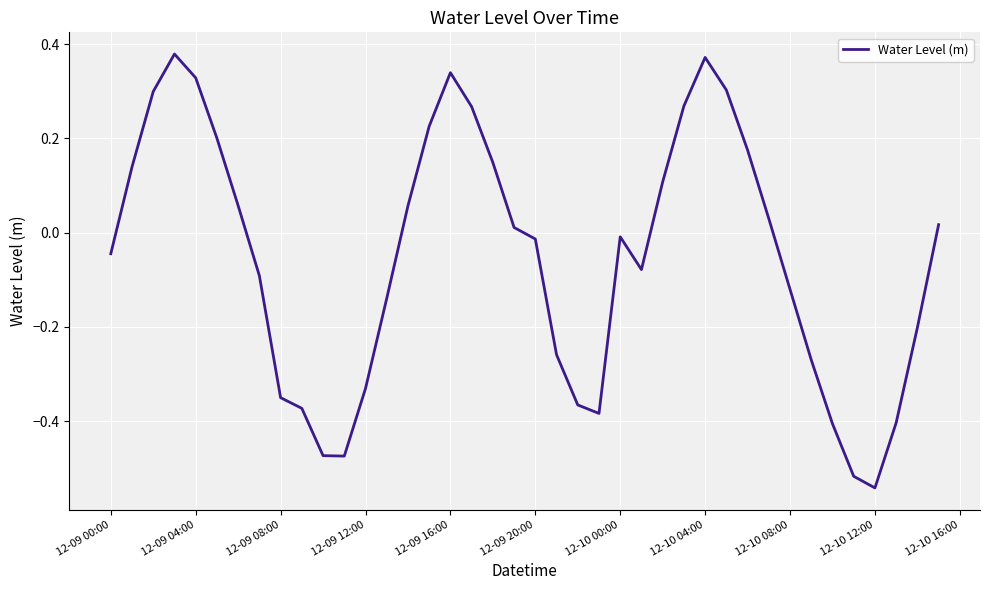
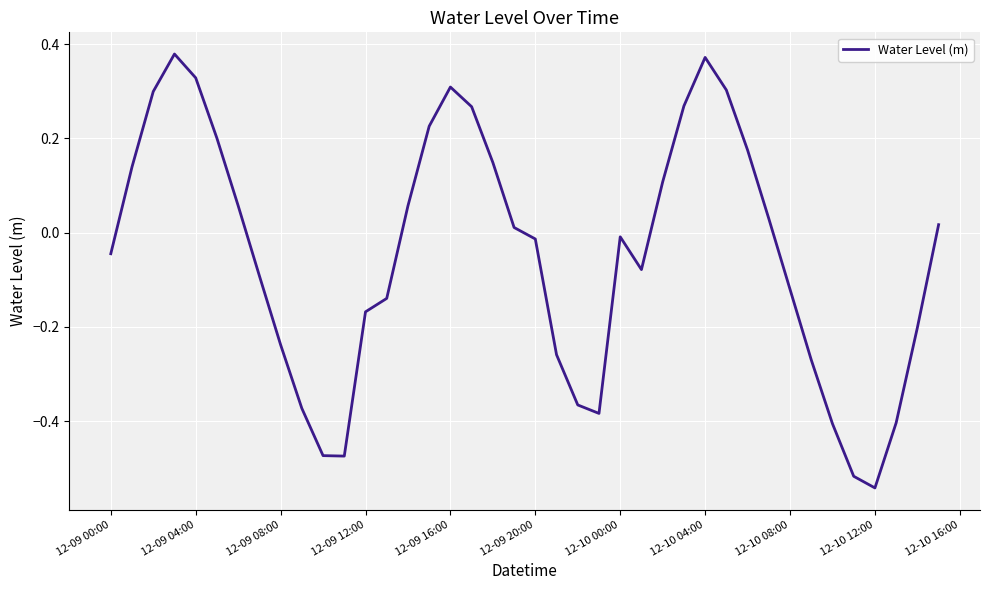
12-09 08:00: -0.35 -> -0.24
12-09 12:00: -0.33 -> -0.17
12-09 16:00: 0.34 -> 0.31
